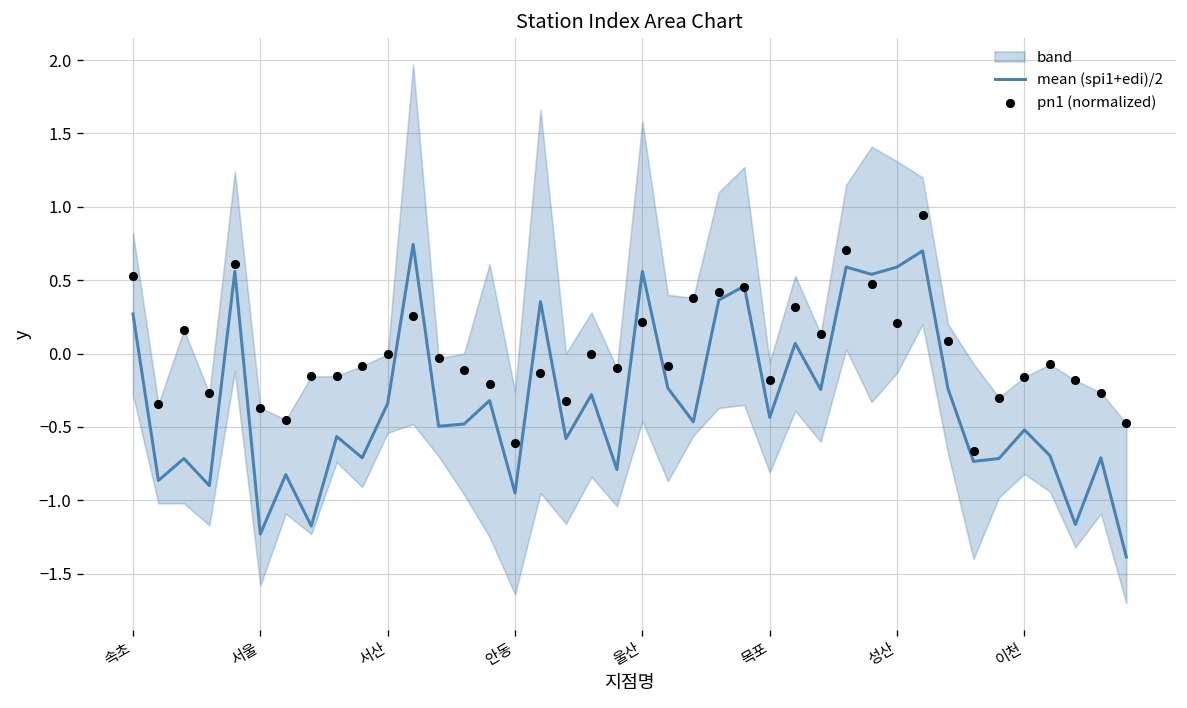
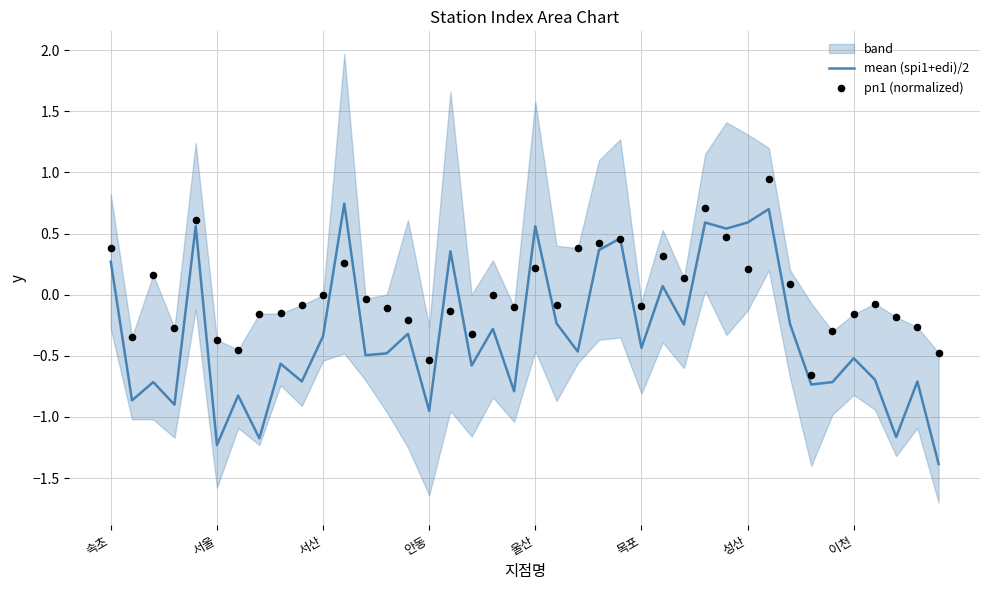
pn1 (normalized), 속초: 0.53 -> 0.38
pn1 (normalized), 안동: -0.61 -> -0.53
pn1 (normalized), 목포: -0.18 -> -0.10
